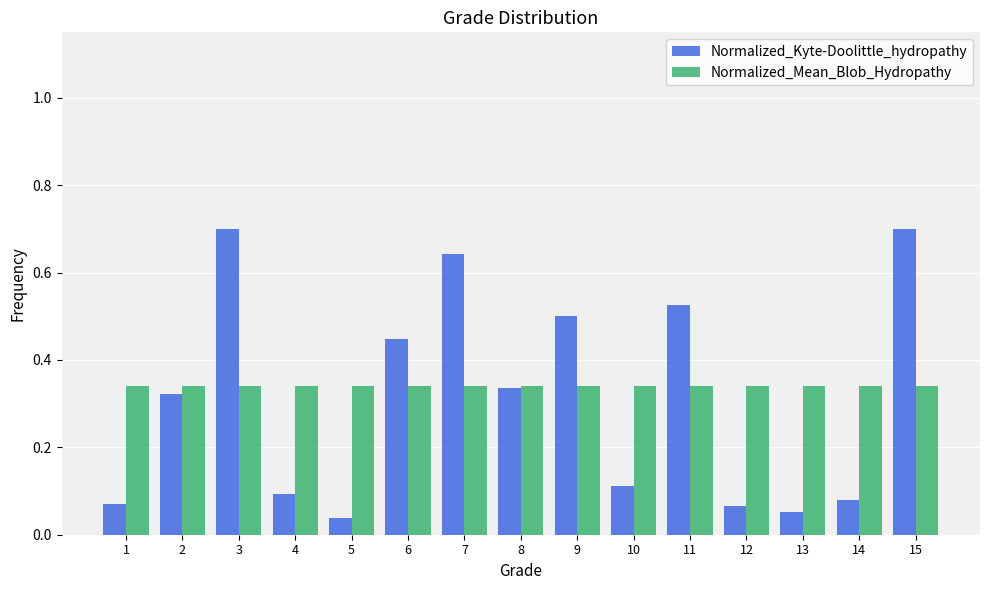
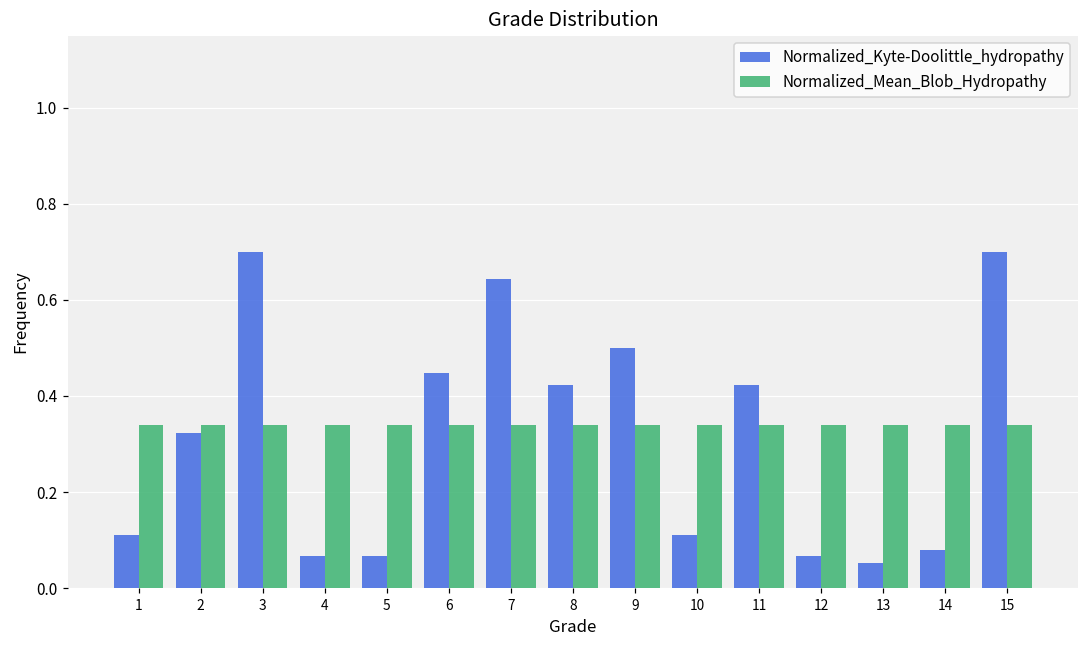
Normalized_Kyte-Doolittle_hydropathy, 1: 0.07 -> 0.11
Normalized_Kyte-Doolittle_hydropathy, 4: 0.09 -> 0.07
Normalized_Kyte-Doolittle_hydropathy, 5: 0.04 -> 0.07
Normalized_Kyte-Doolittle_hydropathy, 8: 0.34 -> 0.42
Normalized_Kyte-Doolittle_hydropathy, 11: 0.53 -> 0.42
